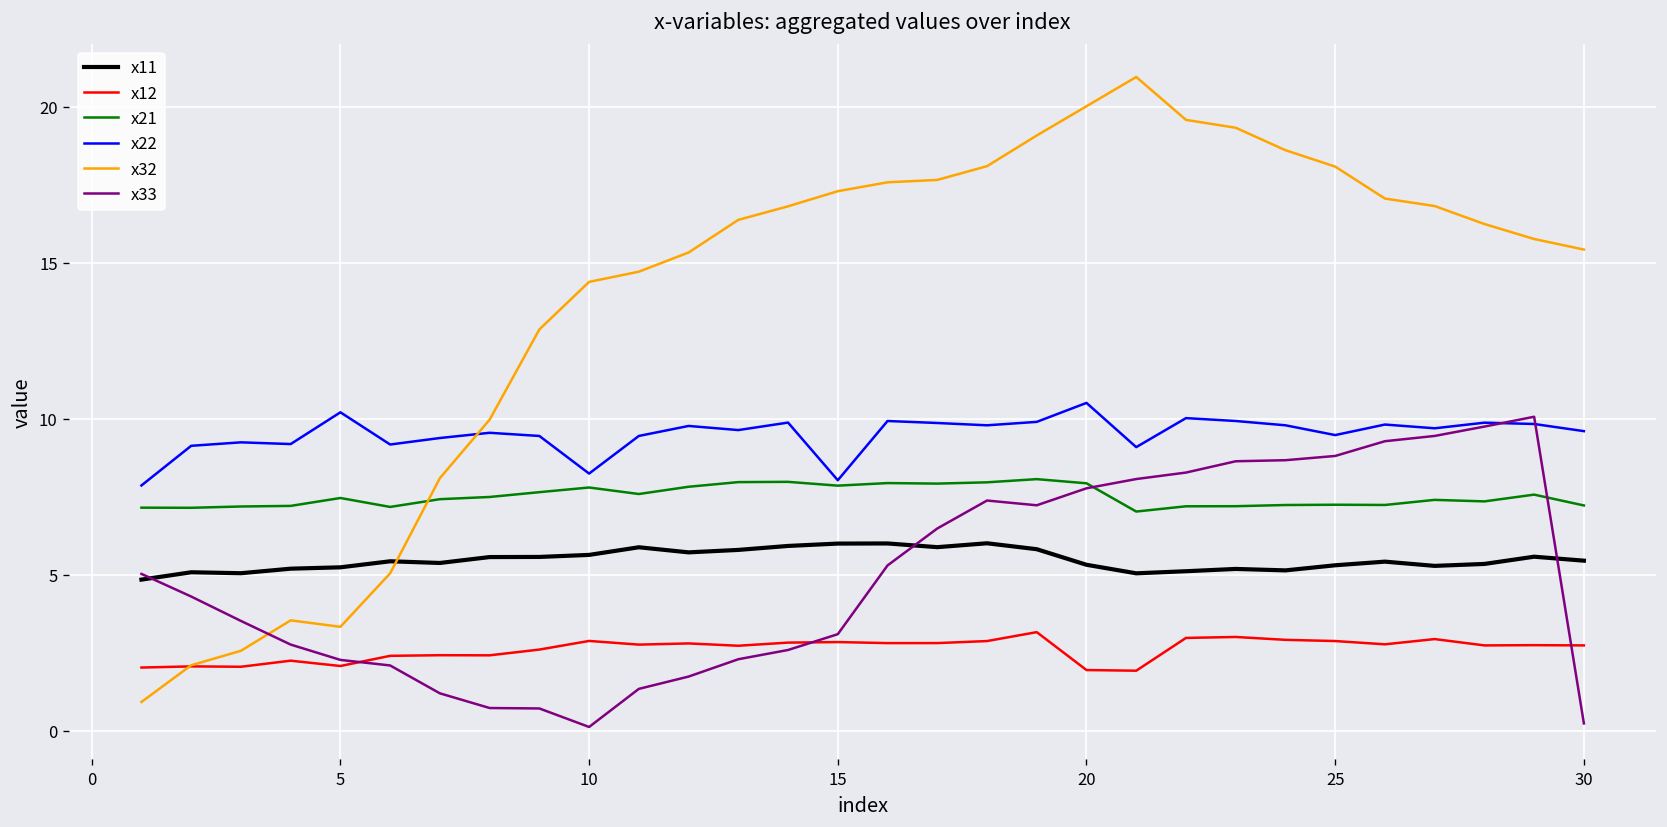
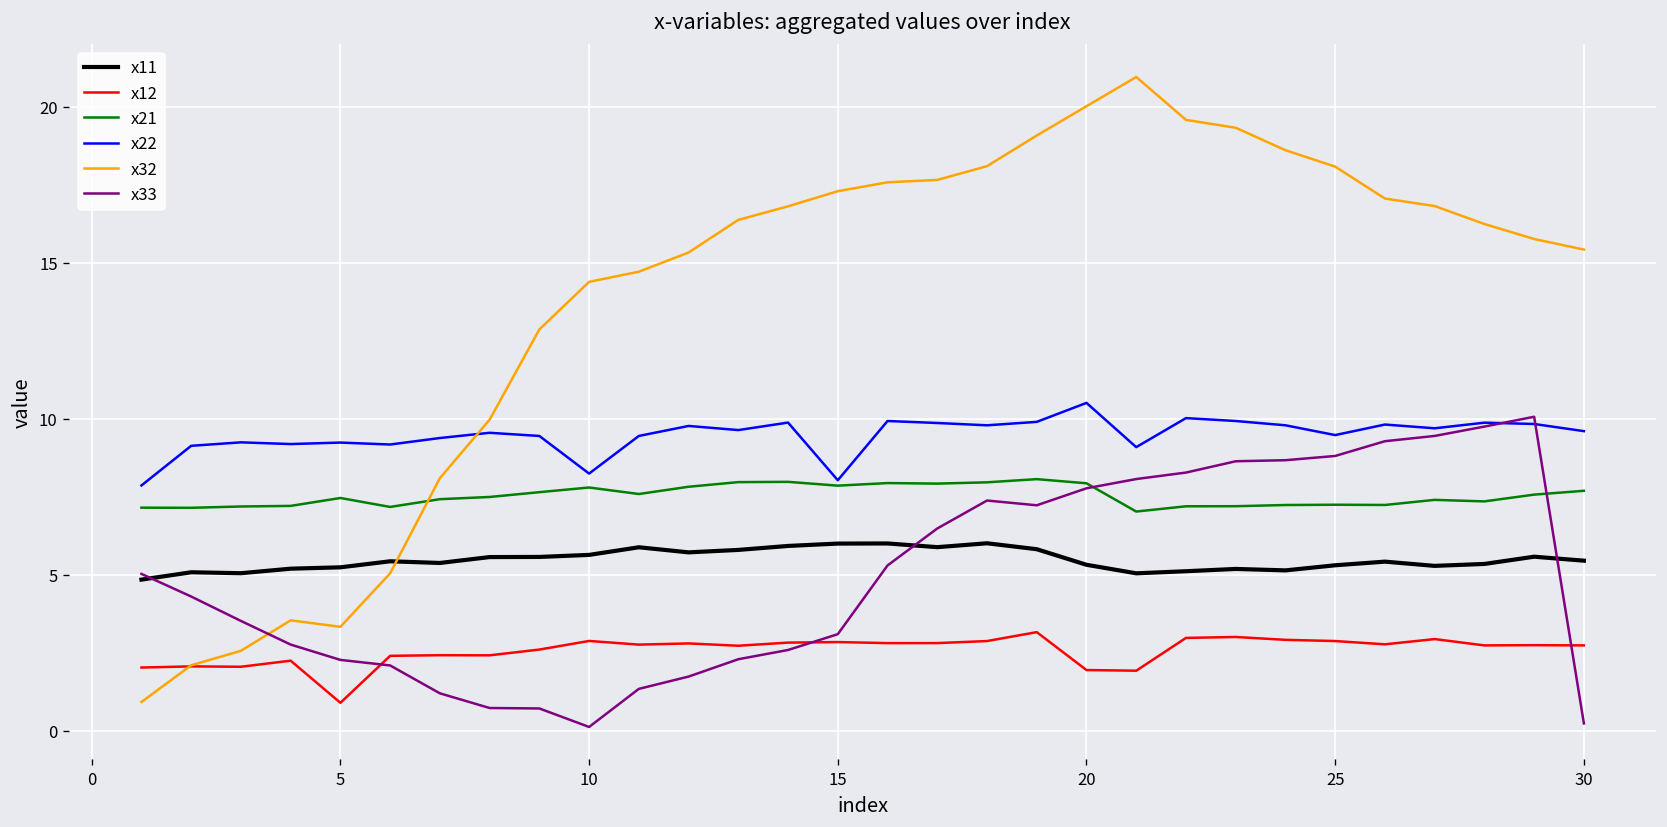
x12, 5: 2.1 -> 0.9
x22, 5: 10.2 -> 9.2
x21, 30: 7.2 -> 7.7
